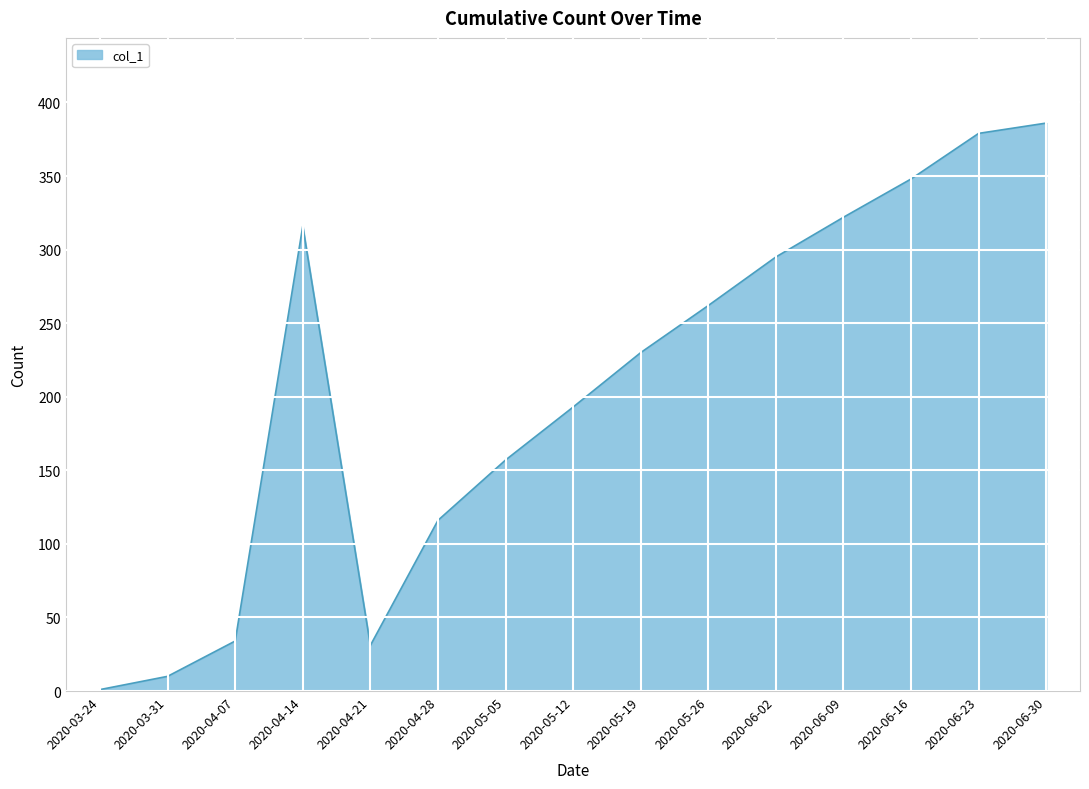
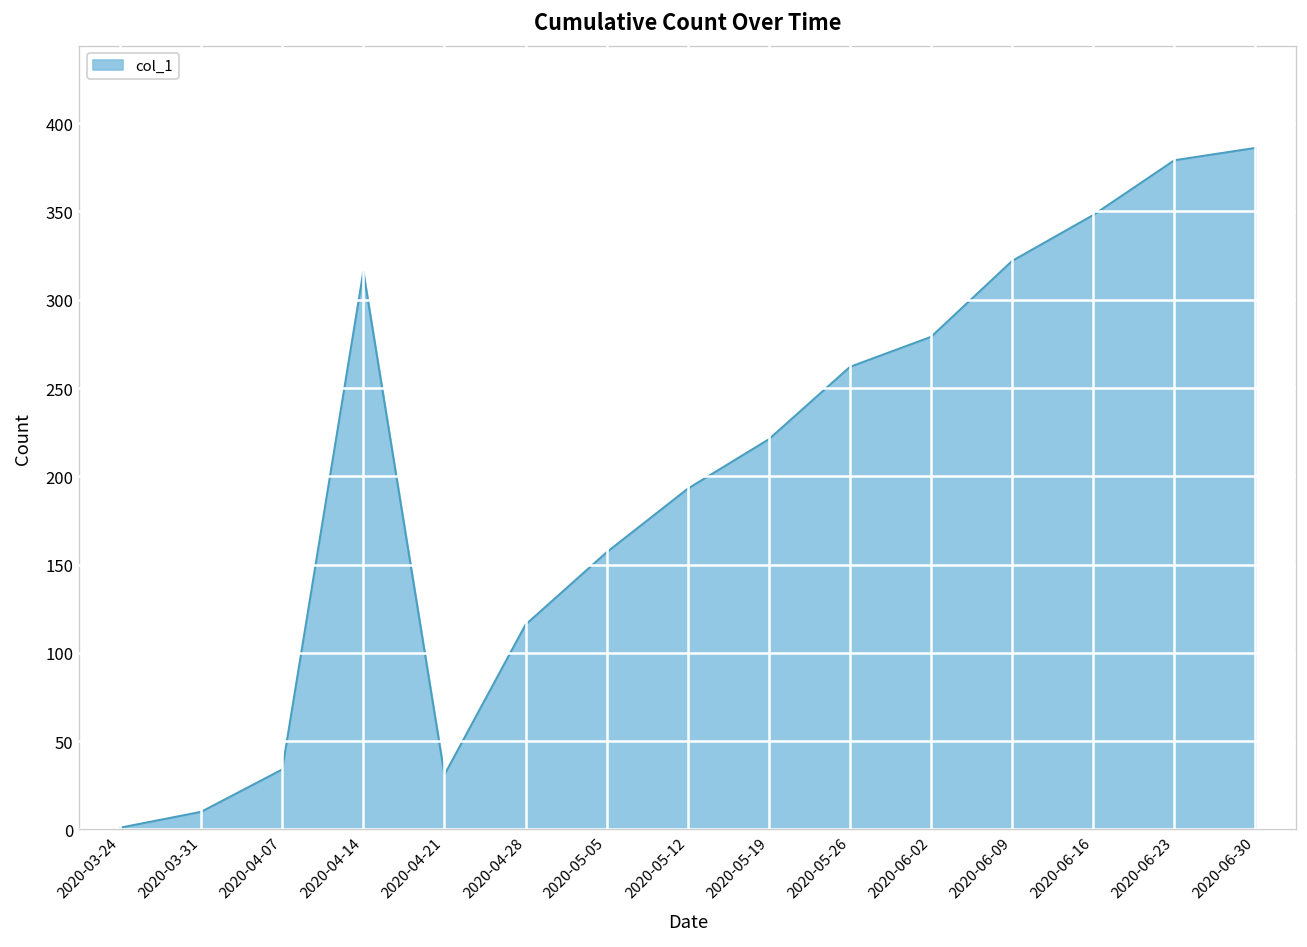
2020-05-19: 230 -> 221
2020-06-02: 295 -> 279
